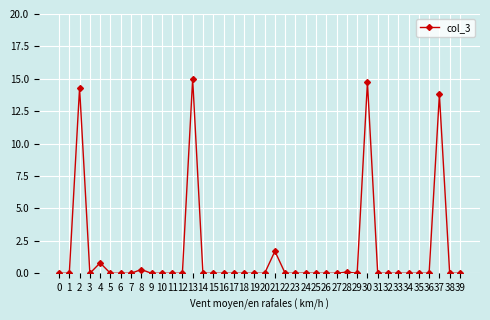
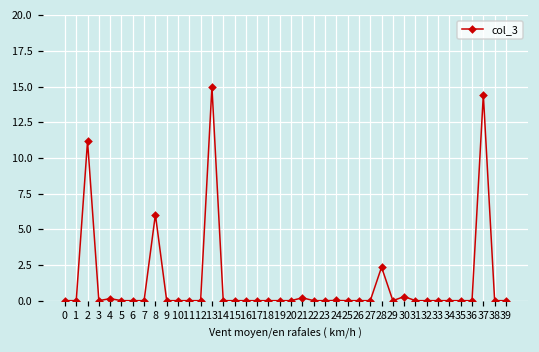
2: 14.3 -> 11.2
4: 0.8 -> 0.1
8: 0.3 -> 6.0
21: 1.7 -> 0.2
28: 0.1 -> 2.3
30: 14.7 -> 0.3
37: 13.8 -> 14.4
